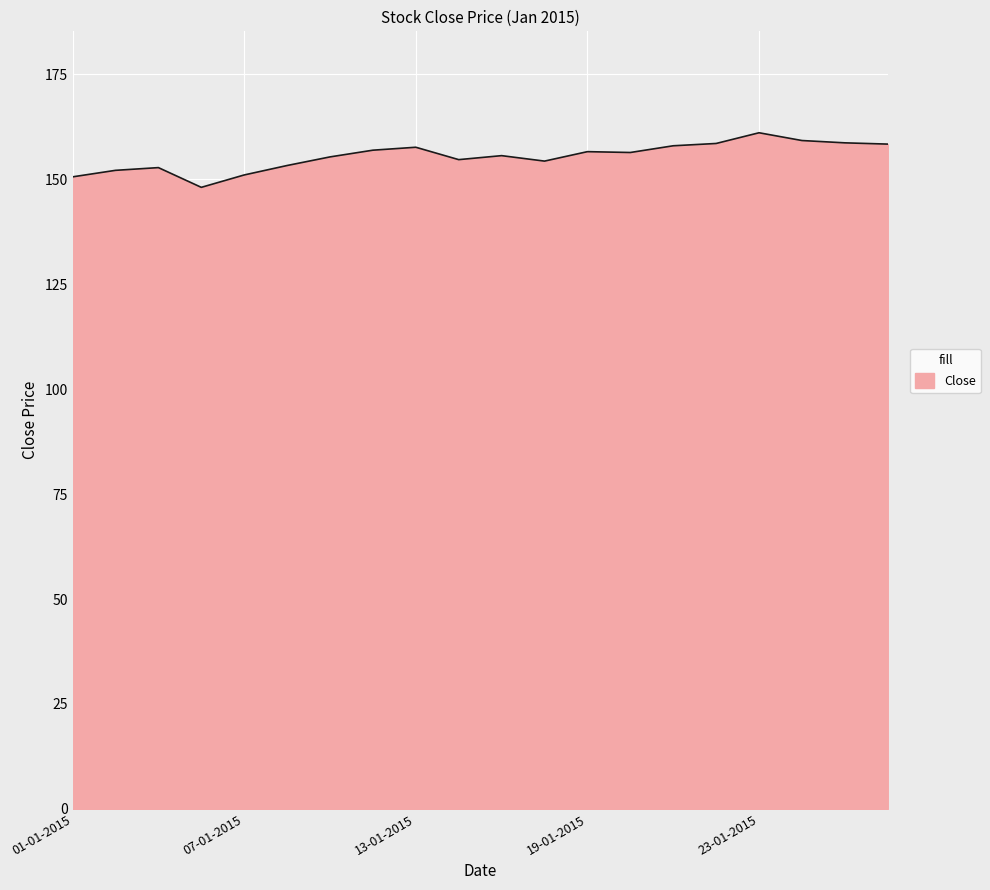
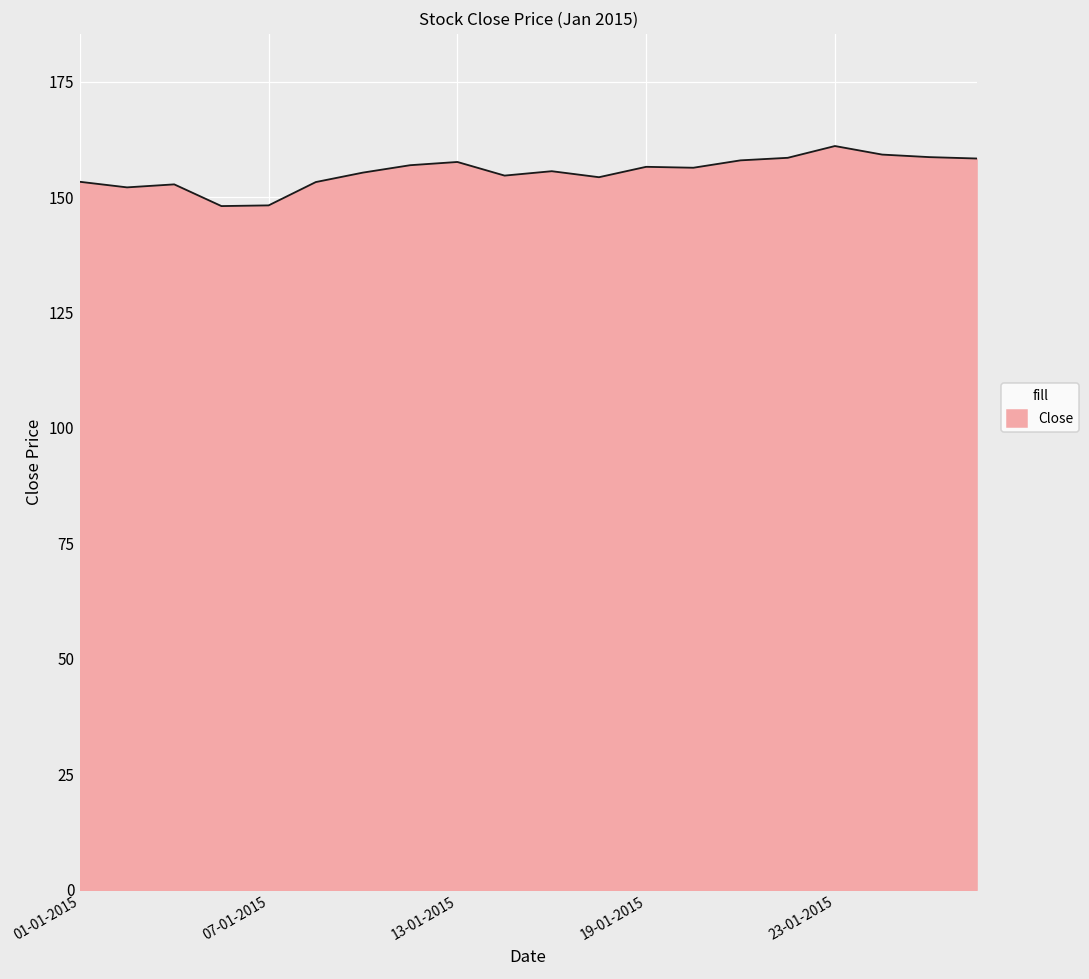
01-01-2015: 151 -> 153
07-01-2015: 151 -> 148
